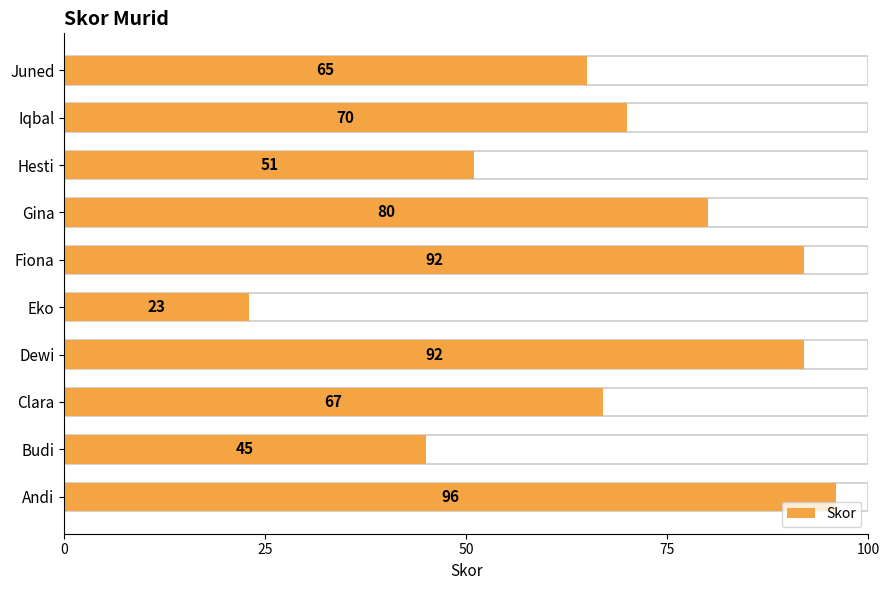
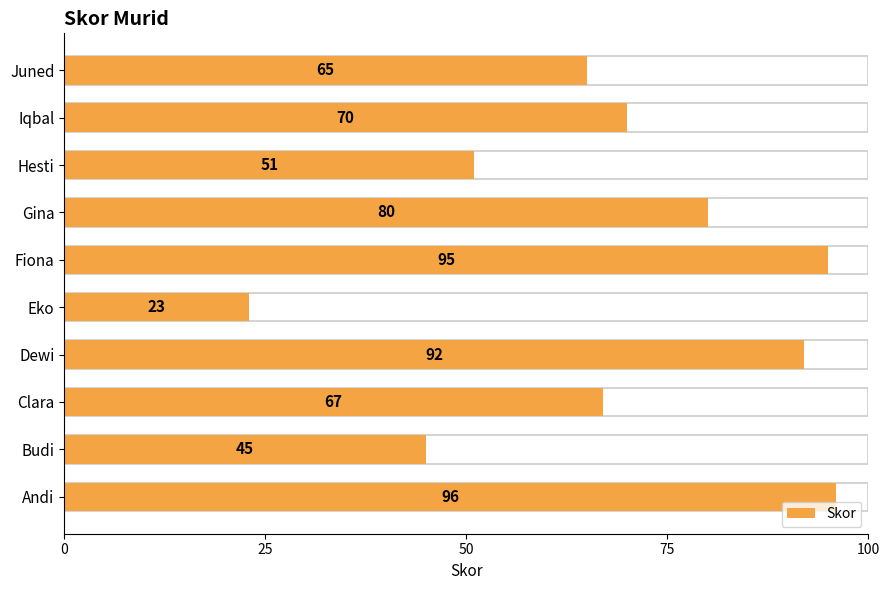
Skor, Fiona: 92 -> 95
